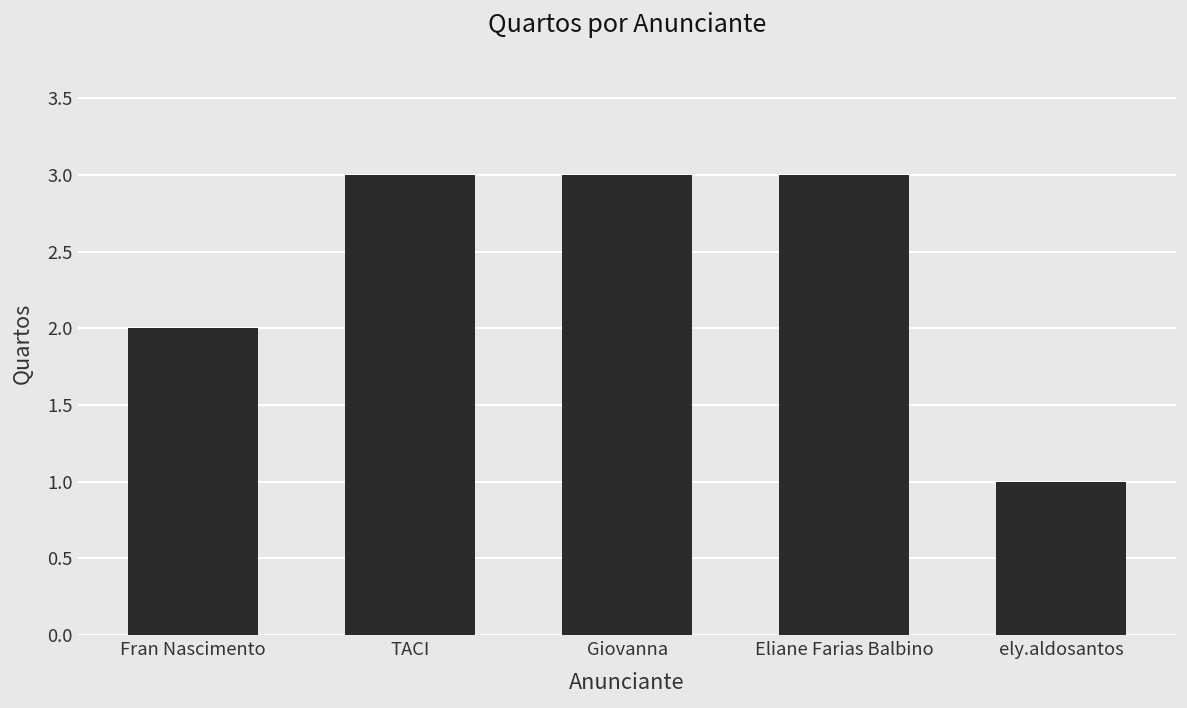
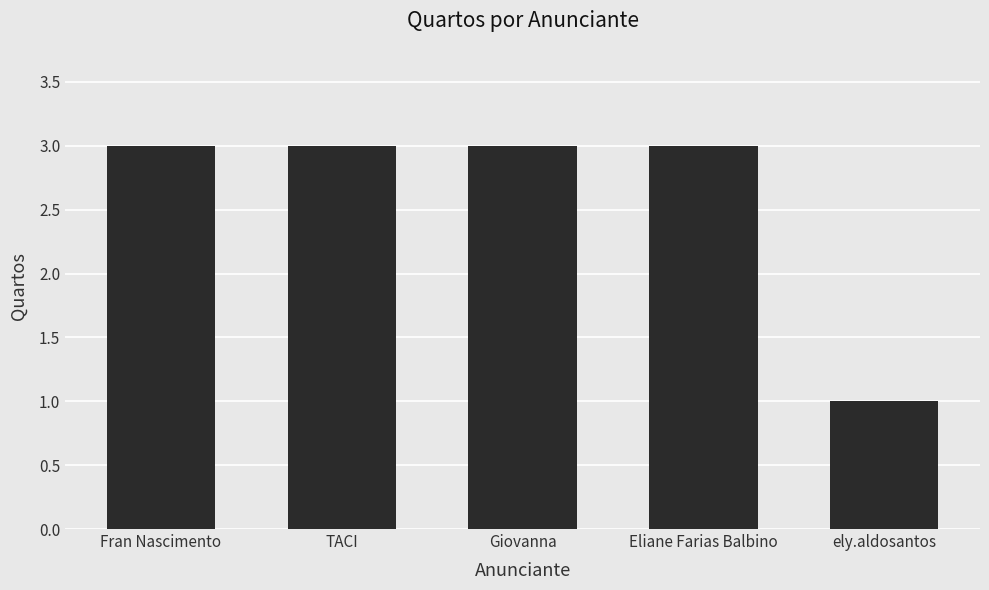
Fran Nascimento: 2 -> 3
